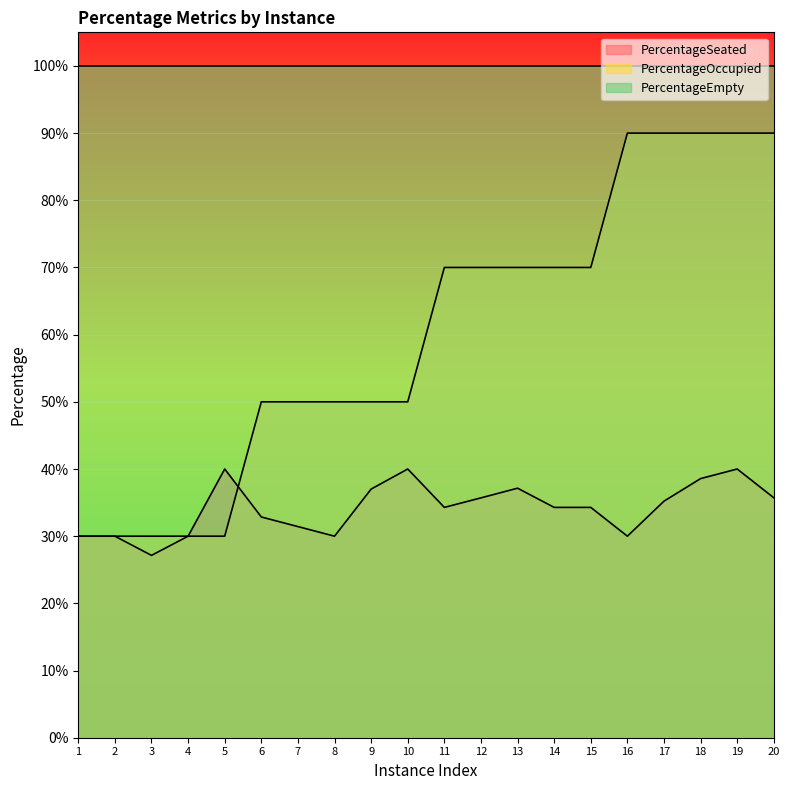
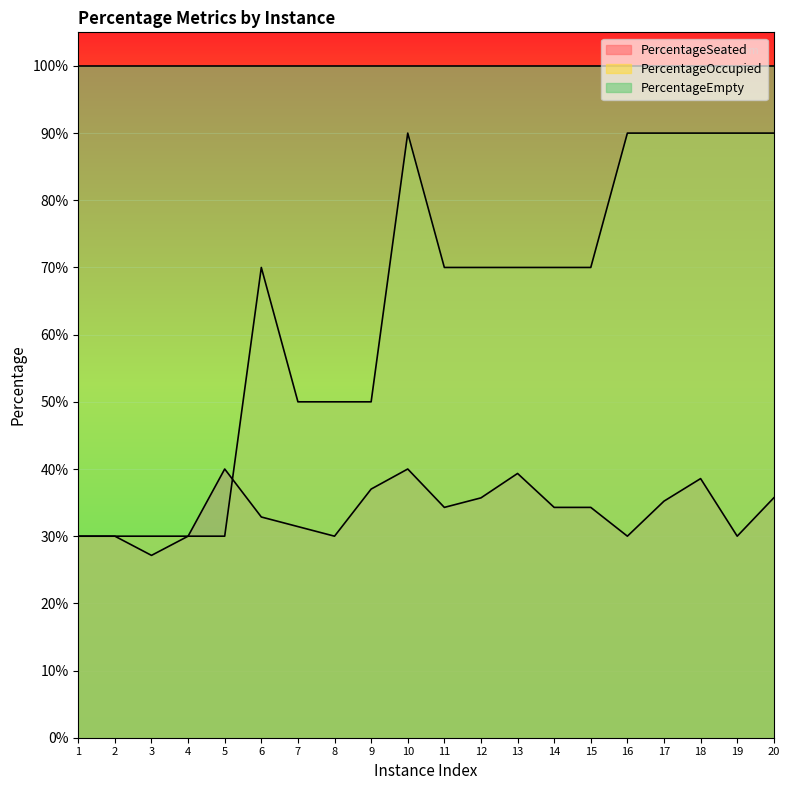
PercentageOccupied, 6: 50% -> 70%
PercentageOccupied, 10: 50% -> 90%
PercentageSeated, 13: 37% -> 39%
PercentageSeated, 19: 40% -> 30%
